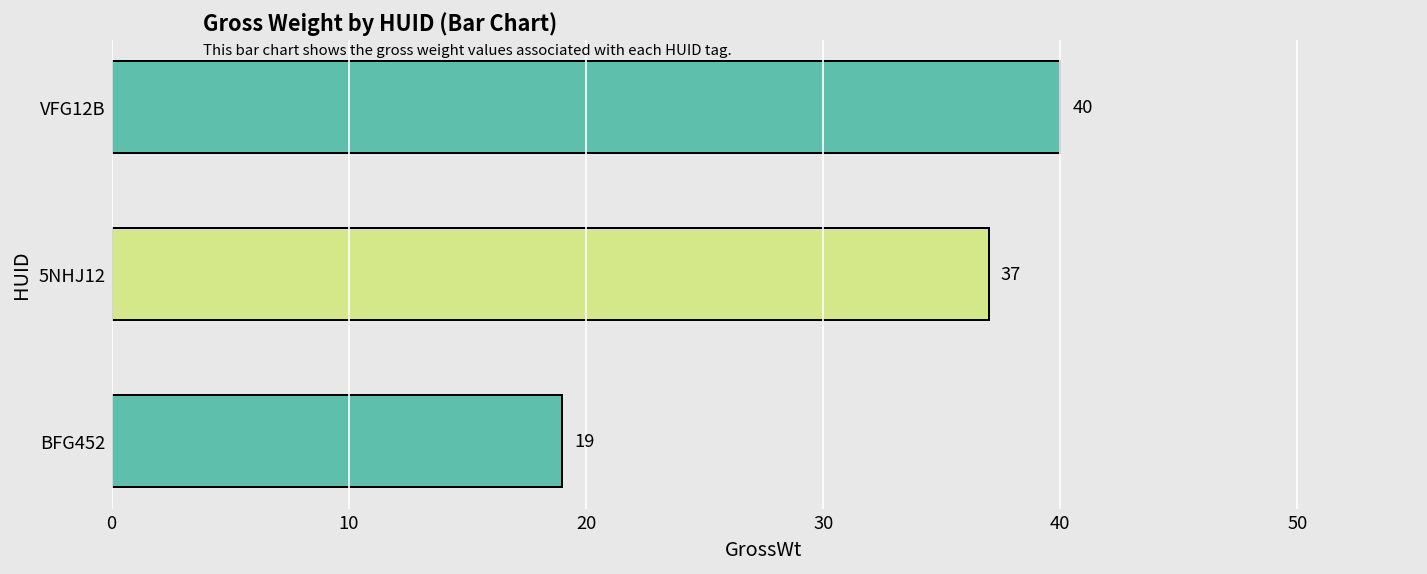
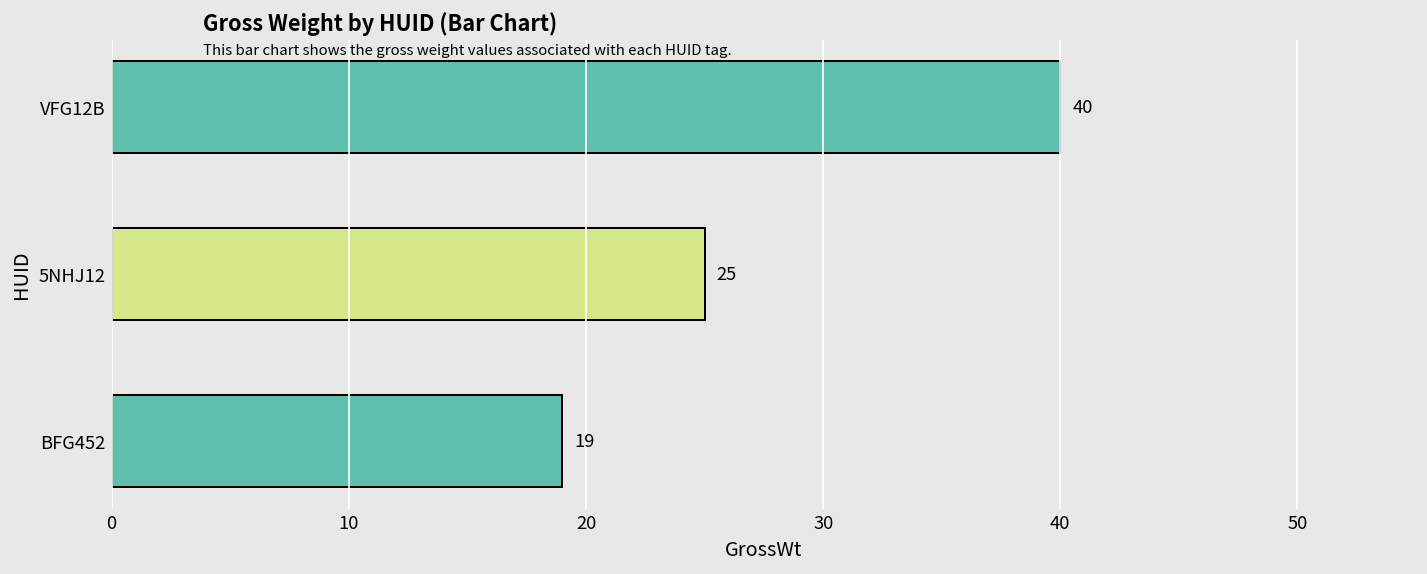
5NHJ12: 37 -> 25
